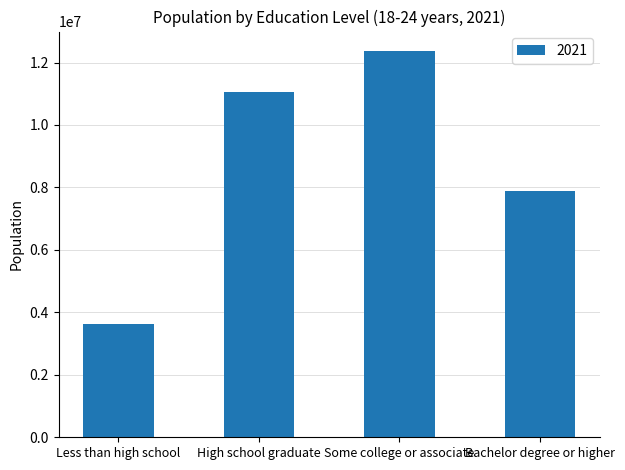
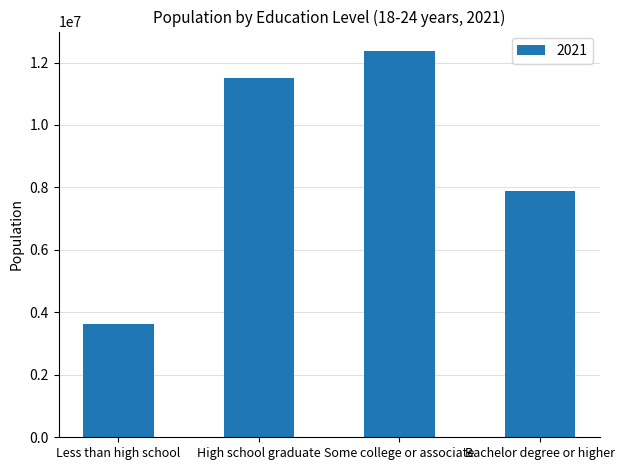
High school graduate: 11100000 -> 11500000
